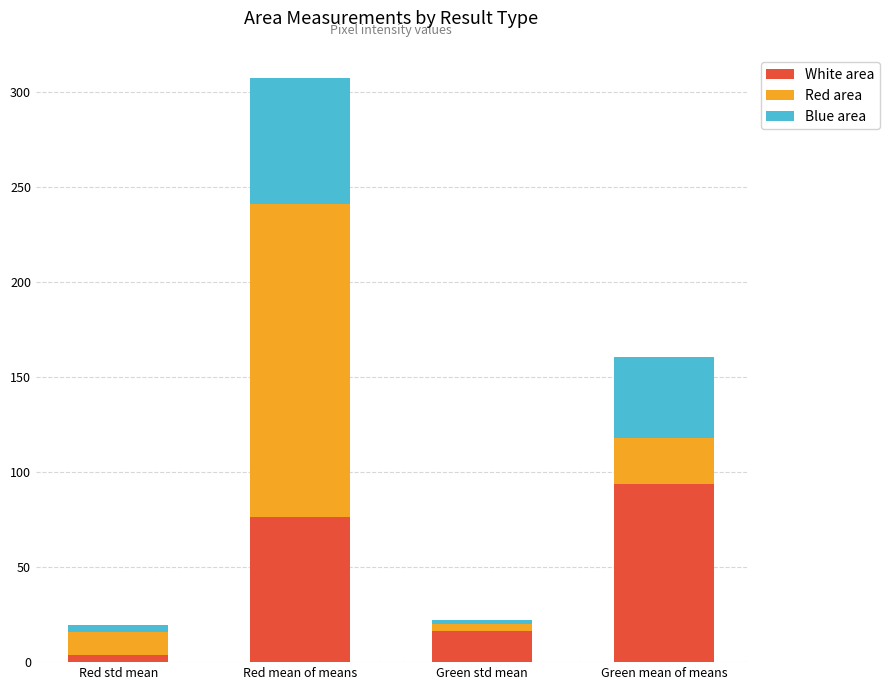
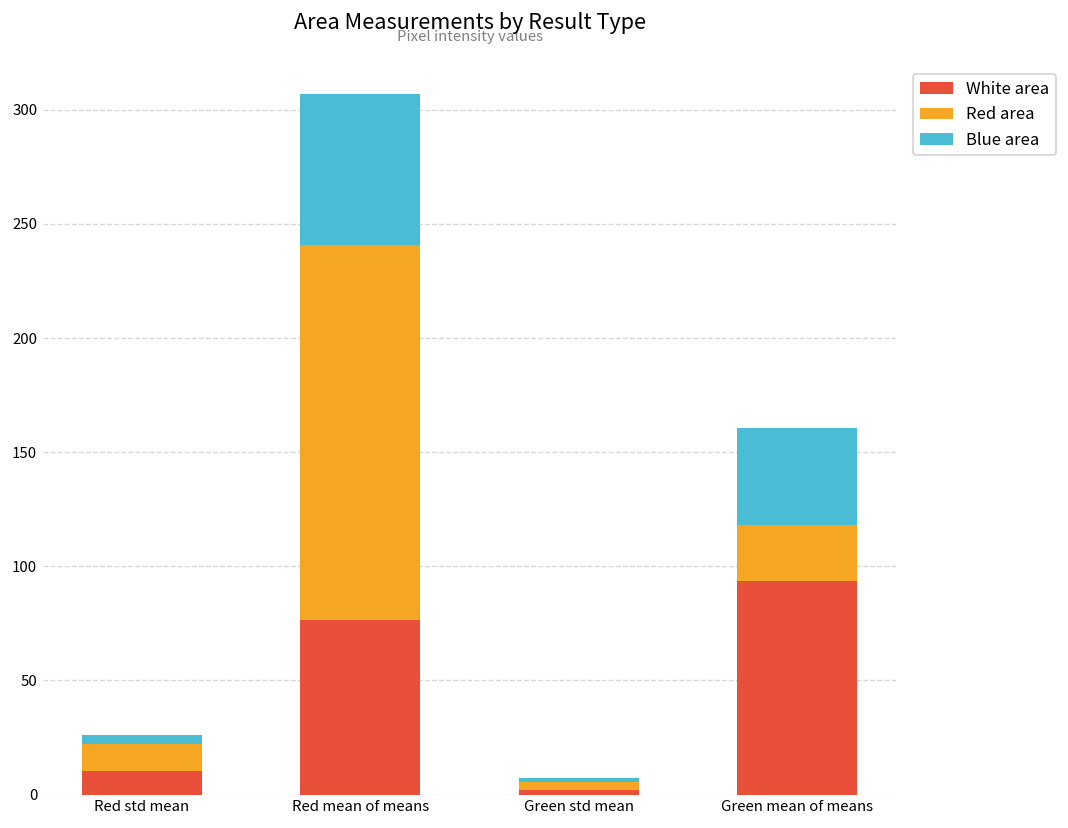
White area, Red std mean: 4 -> 10
White area, Green std mean: 17 -> 2
